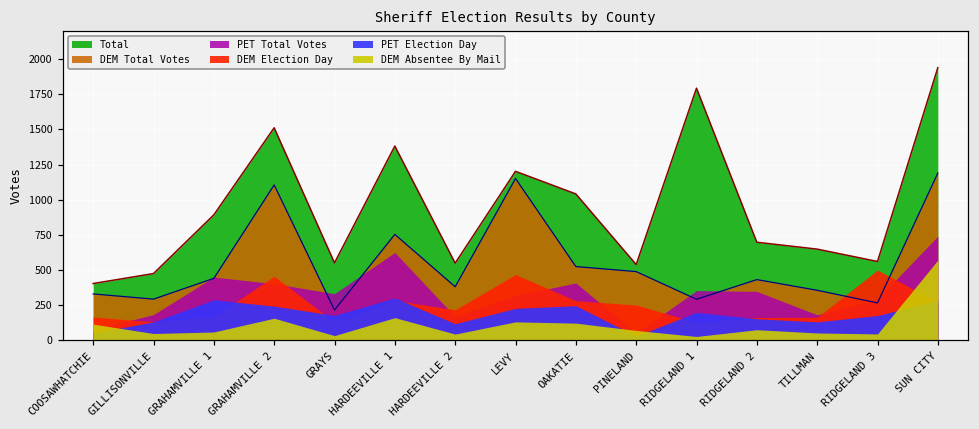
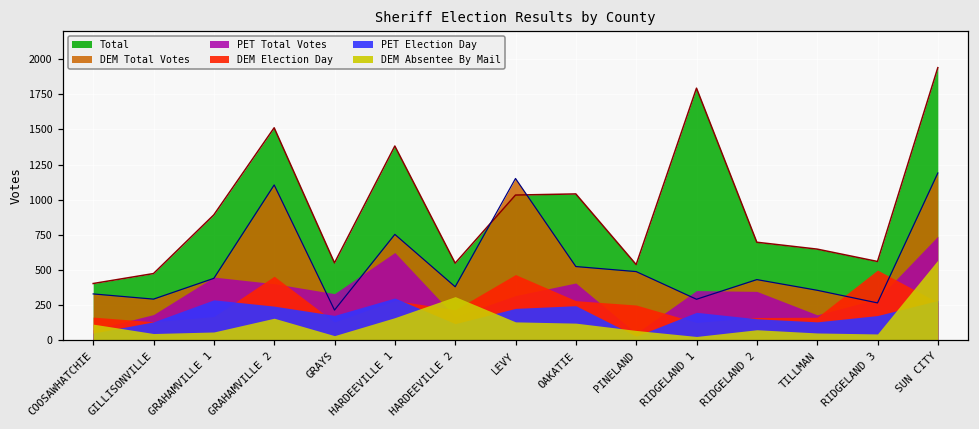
DEM Absentee By Mail, HARDEEVILLE 2: 40 -> 310
Total, LEVY: 1200 -> 1030
